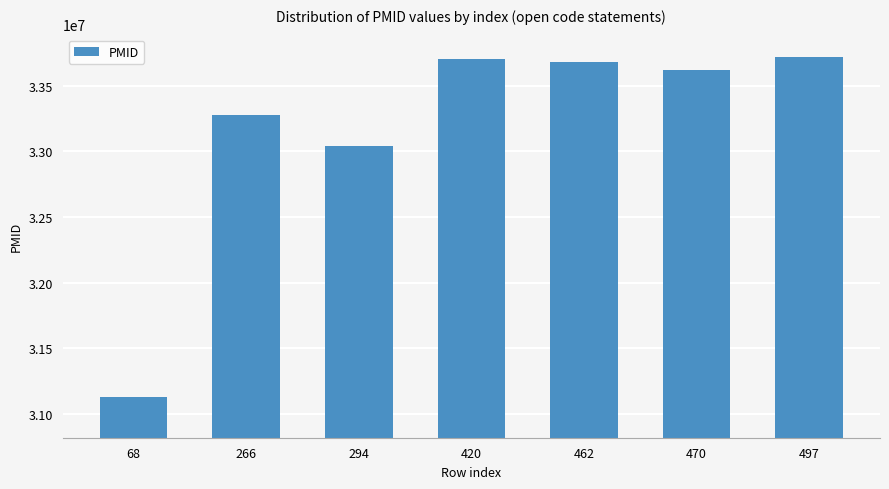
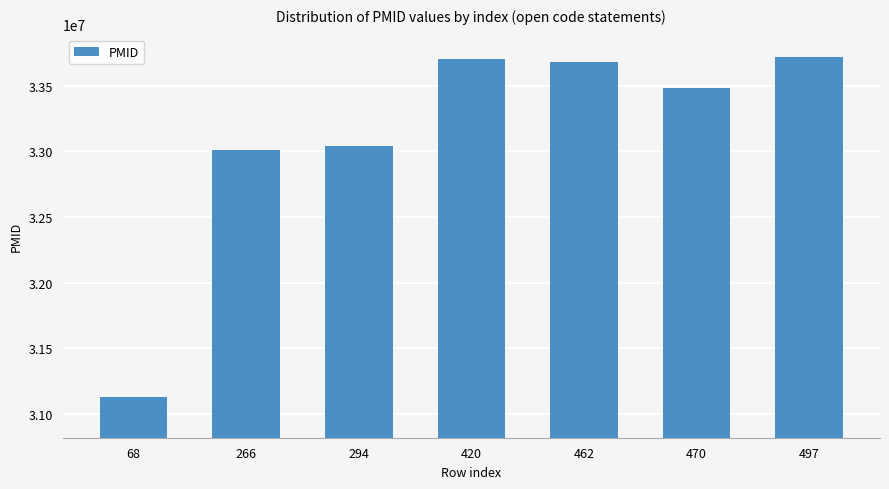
266: 33280000 -> 33010000
470: 33620000 -> 33490000
